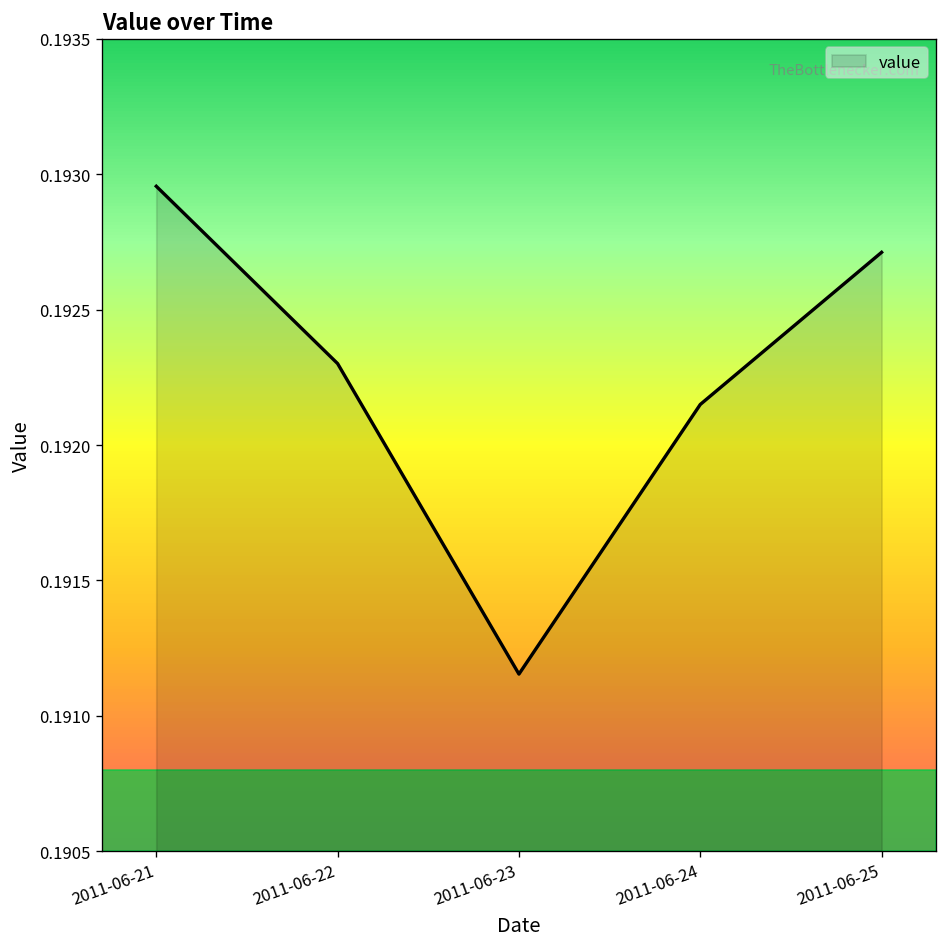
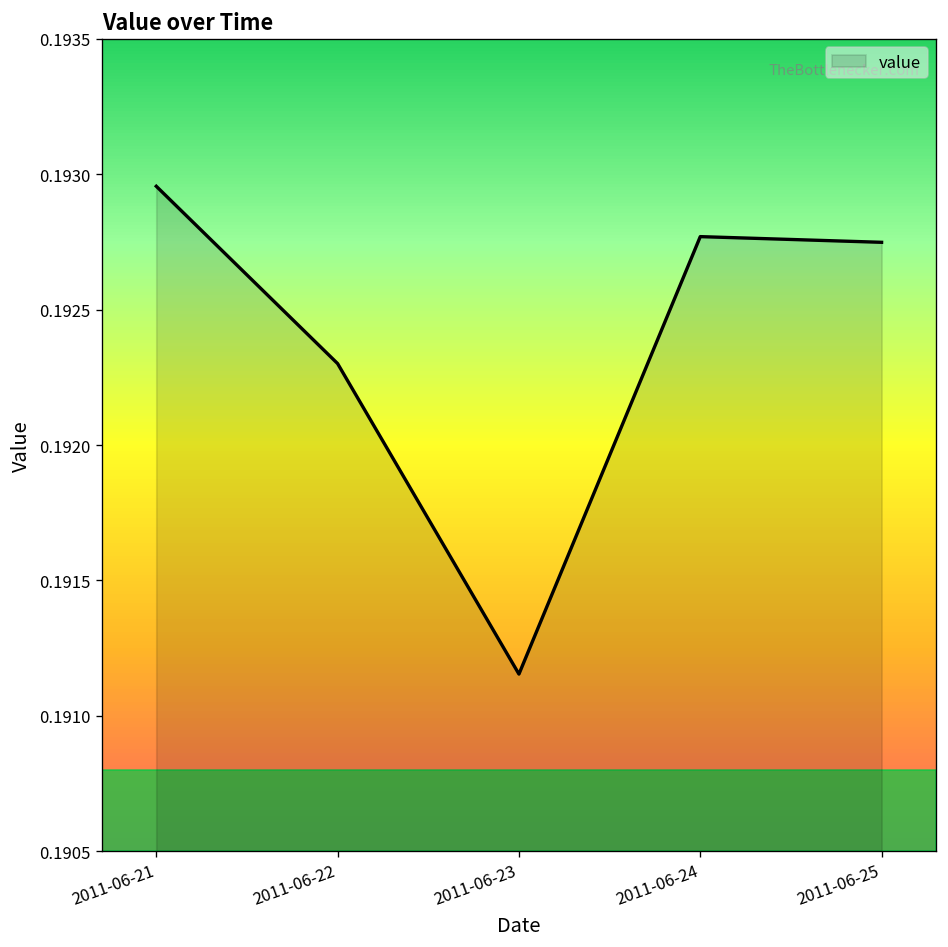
2011-06-24: 0.19215 -> 0.19277
2011-06-25: 0.19271 -> 0.19275
